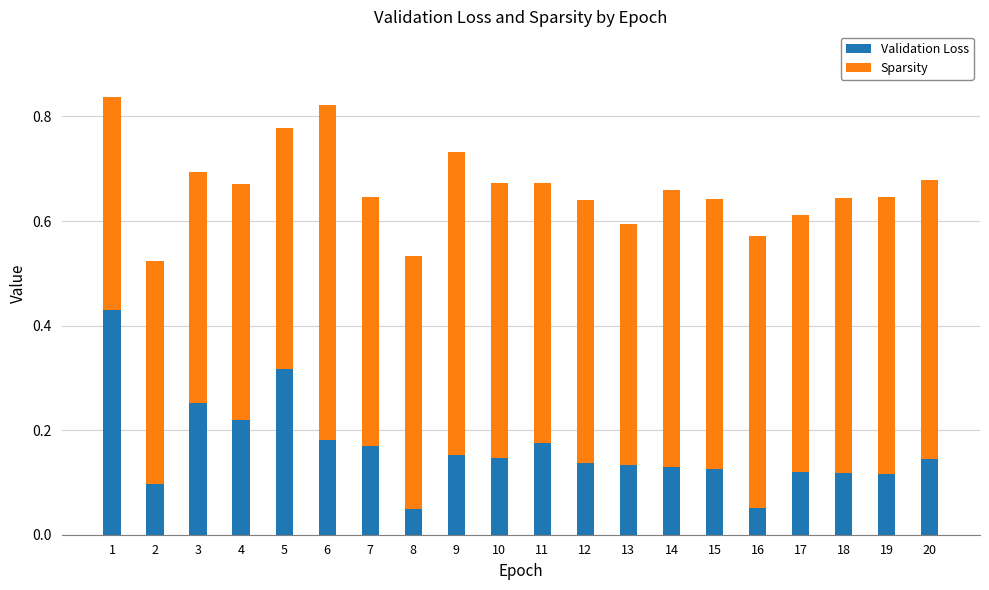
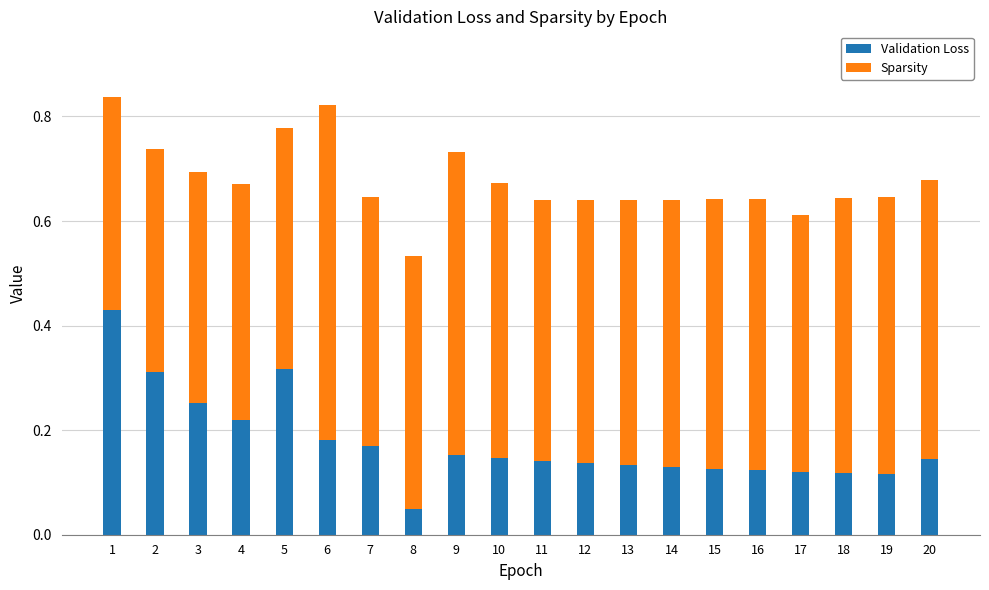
Validation Loss, 2: 0.10 -> 0.31
Validation Loss, 11: 0.17 -> 0.14
Sparsity, 13: 0.46 -> 0.51
Sparsity, 14: 0.53 -> 0.51
Validation Loss, 16: 0.05 -> 0.12
